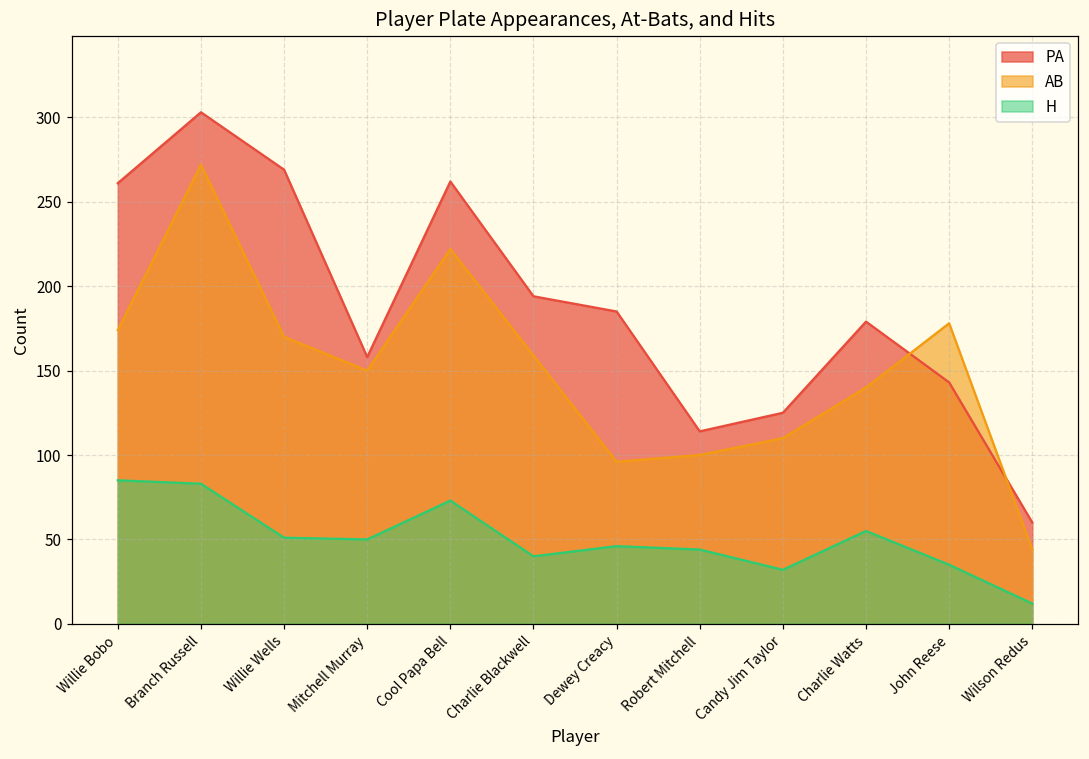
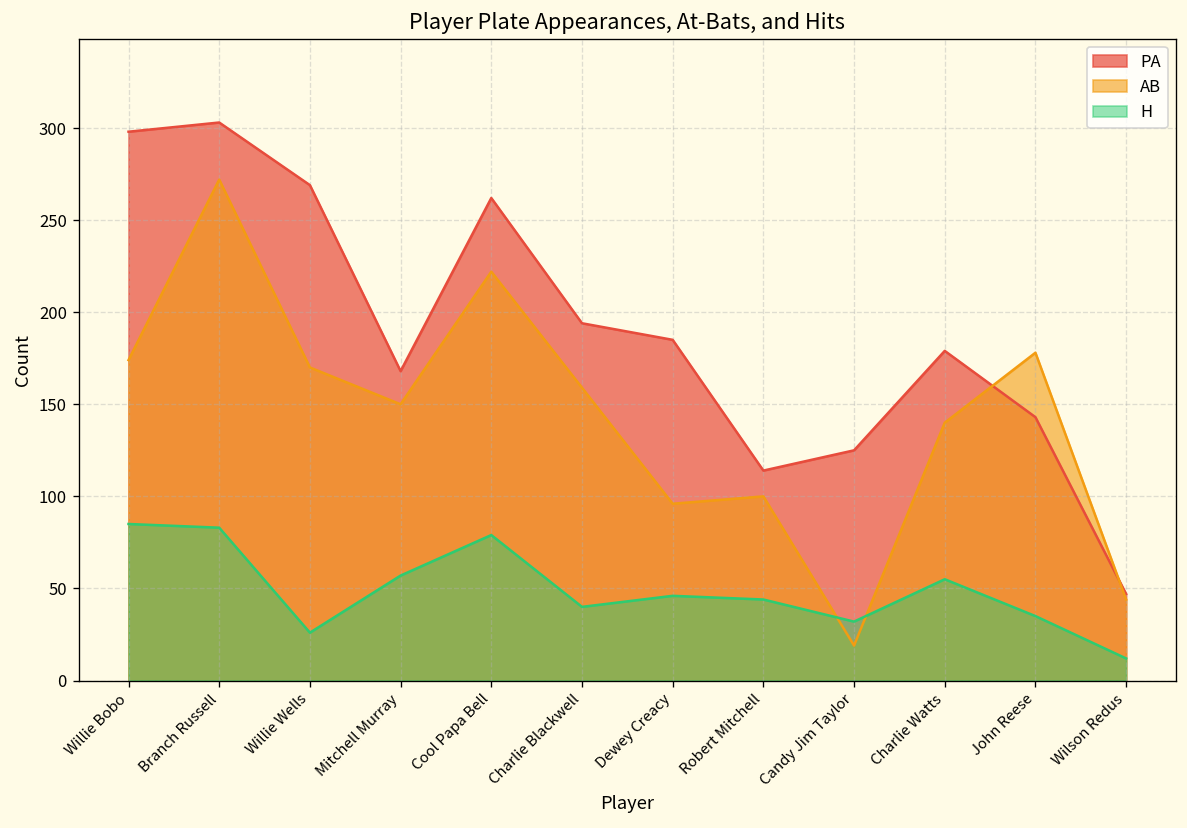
PA, Willie Bobo: 261 -> 298
H, Willie Wells: 51 -> 26
PA, Mitchell Murray: 158 -> 168
H, Mitchell Murray: 50 -> 57
H, Cool Papa Bell: 73 -> 79
AB, Candy Jim Taylor: 110 -> 19
PA, Wilson Redus: 60 -> 47
